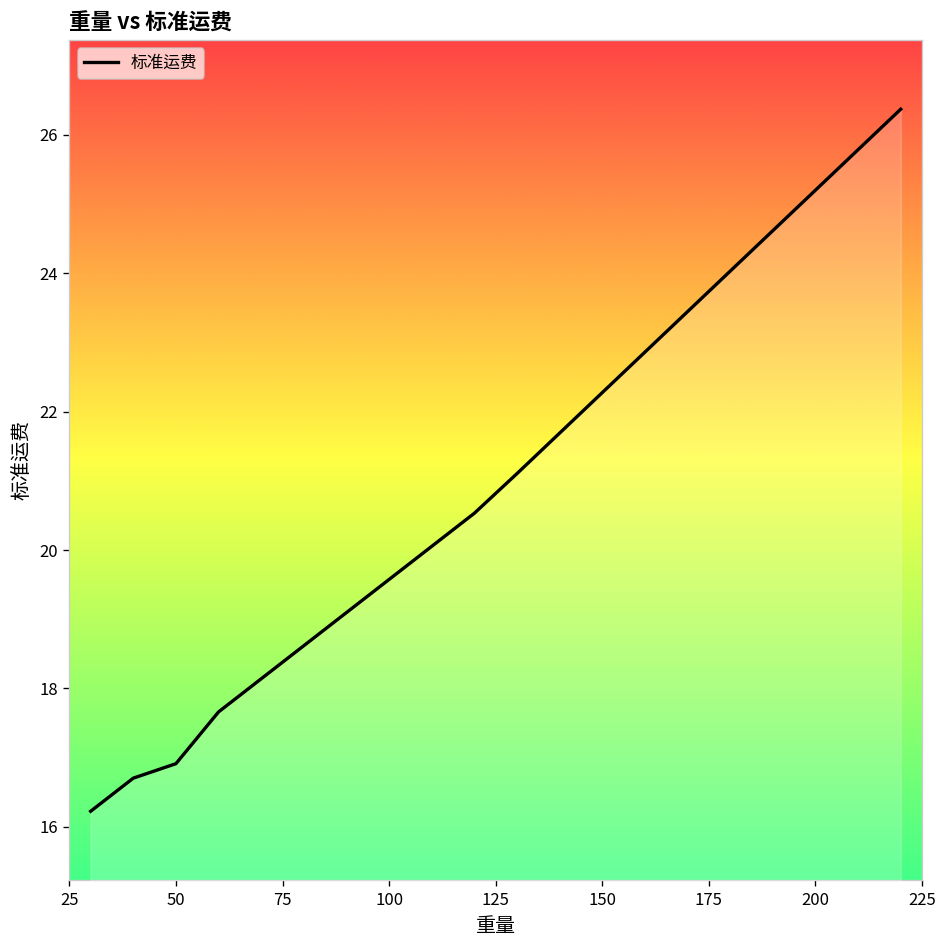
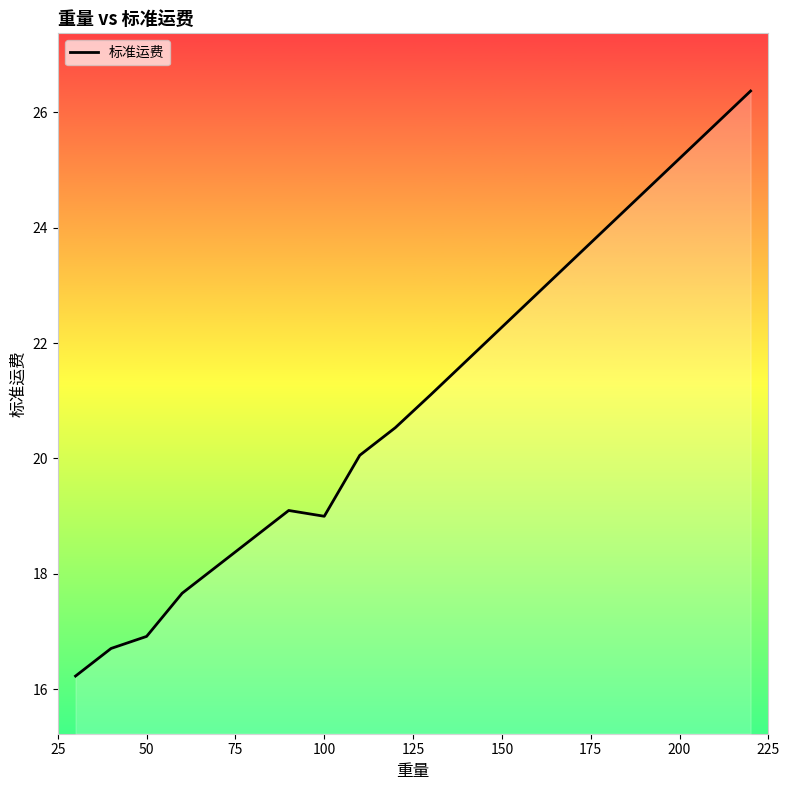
100: 19.6 -> 19.0
